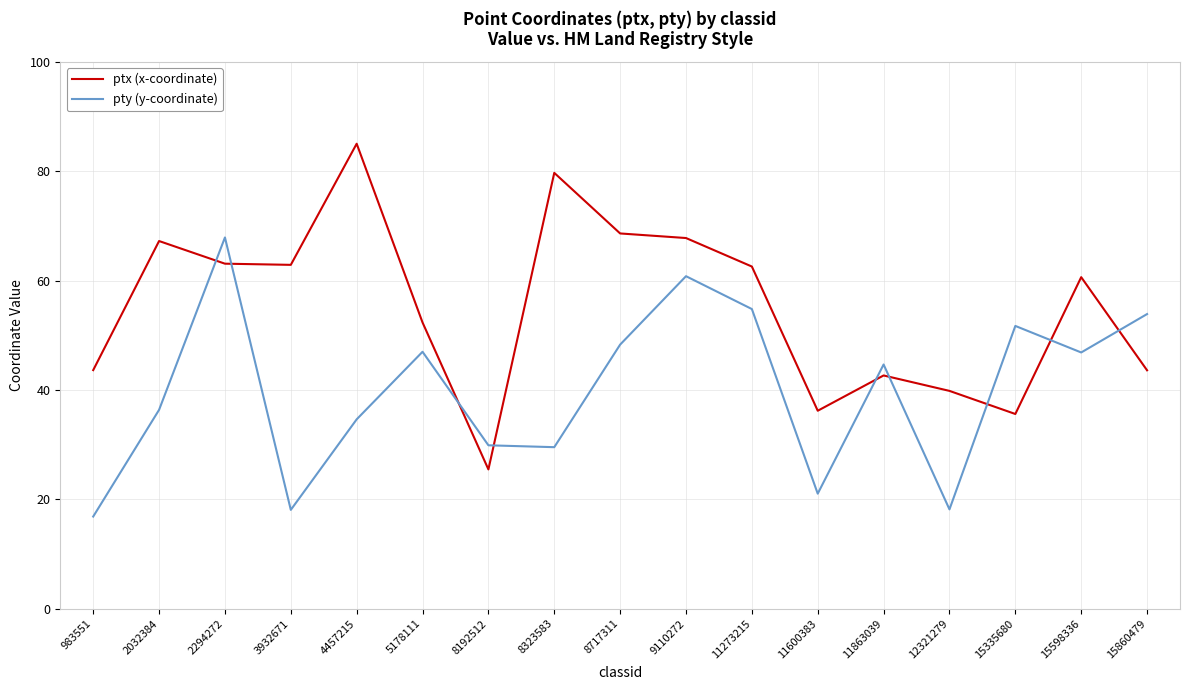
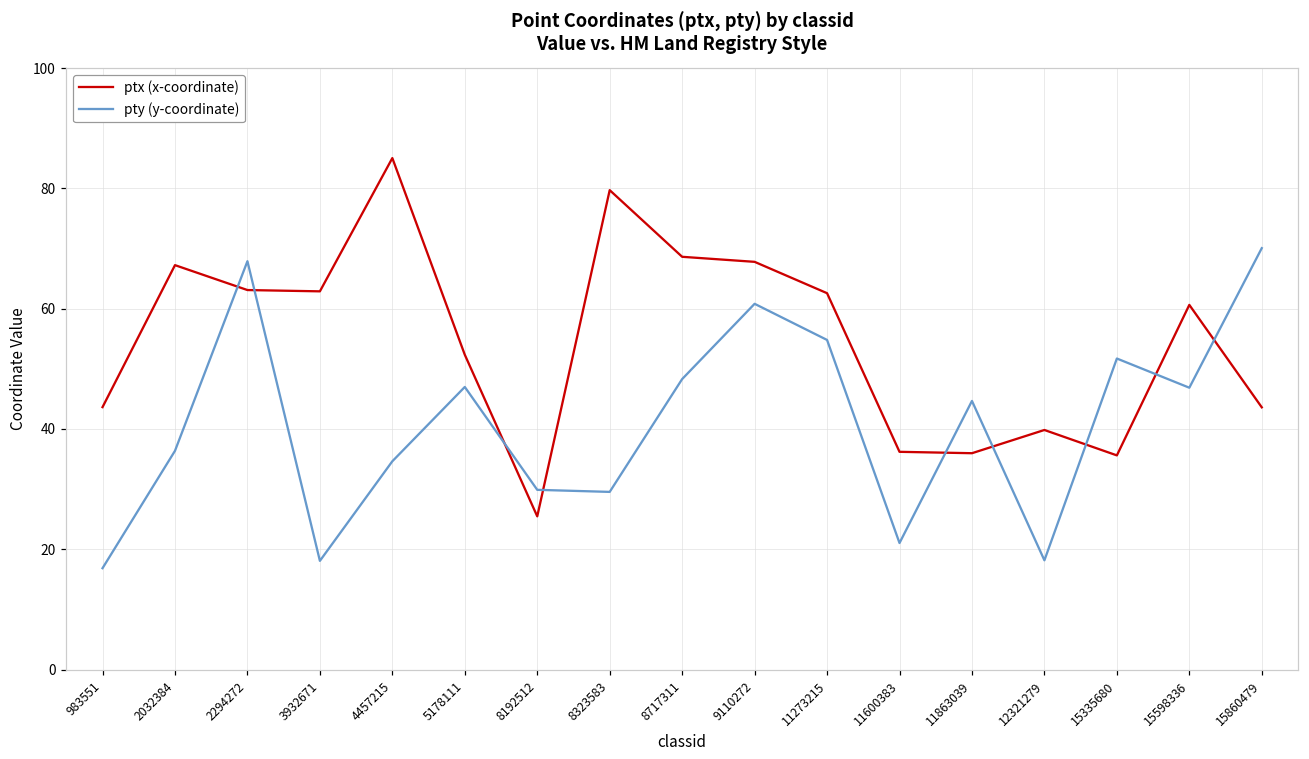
ptx (x-coordinate), 11863039: 43 -> 36
pty (y-coordinate), 15860479: 54 -> 70
